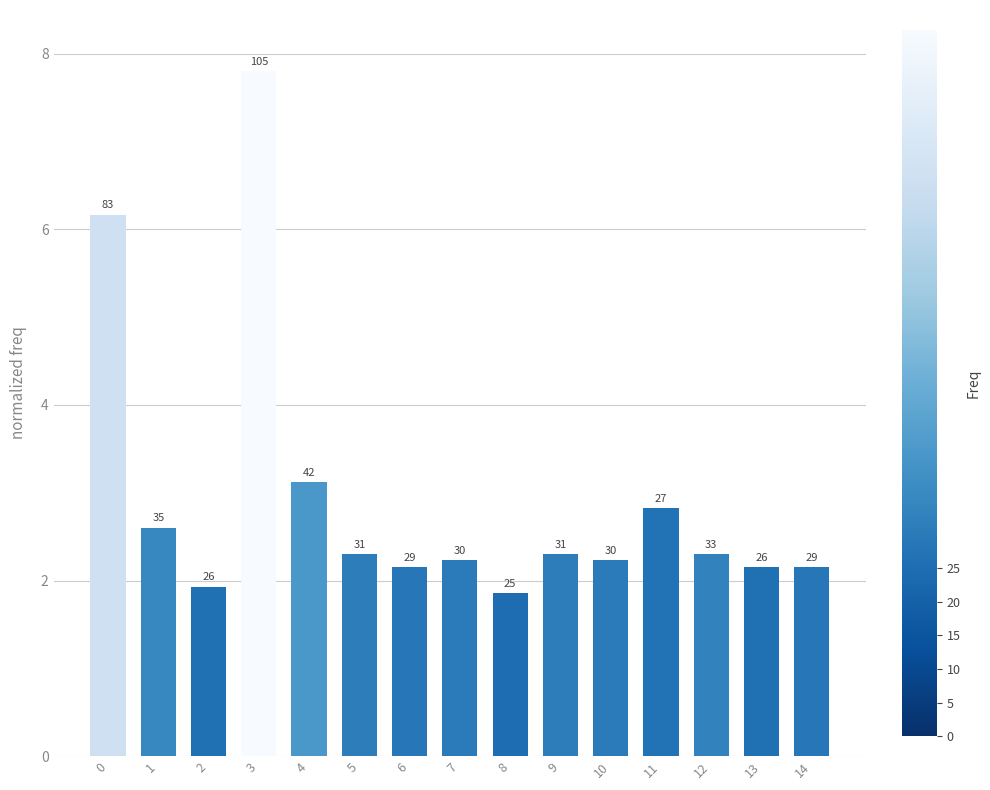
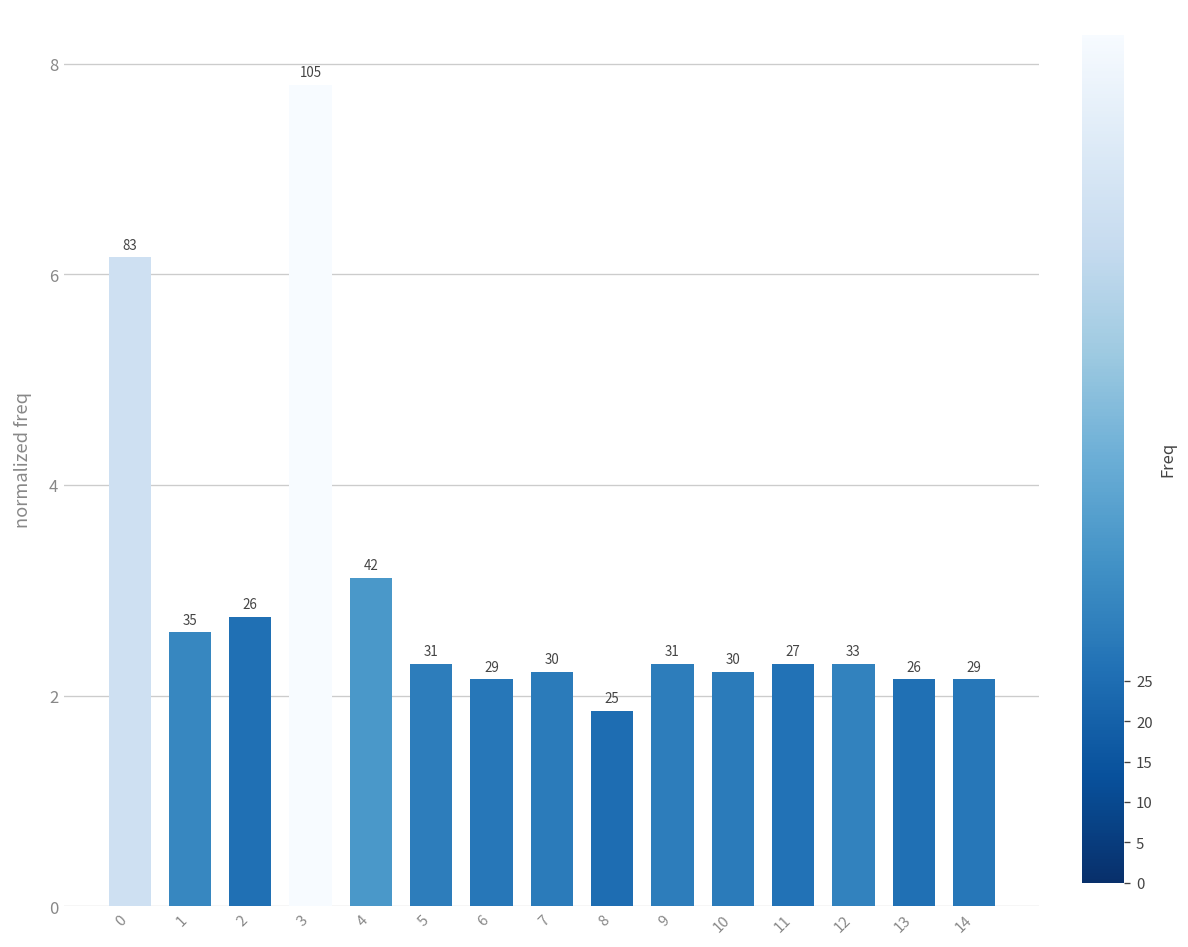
2: 1.9 -> 2.7
11: 2.8 -> 2.3
